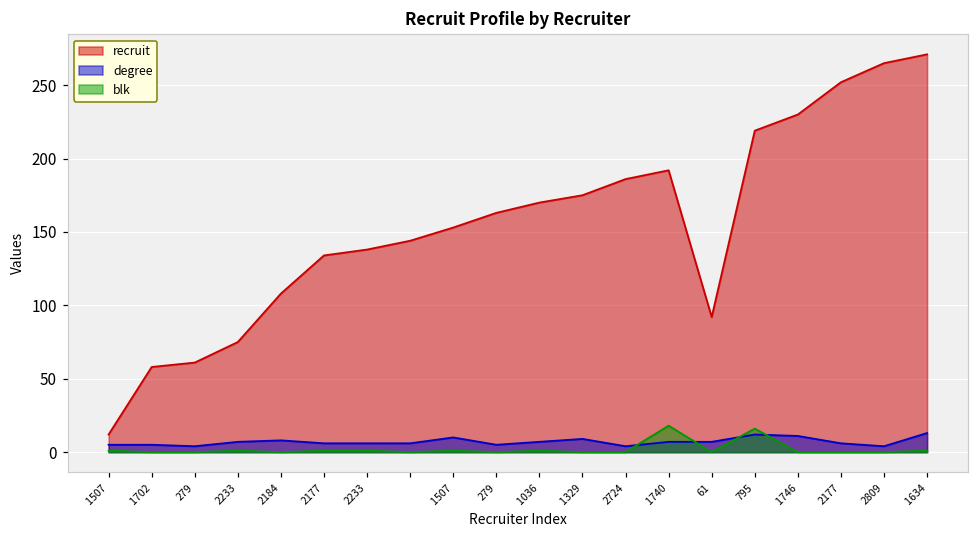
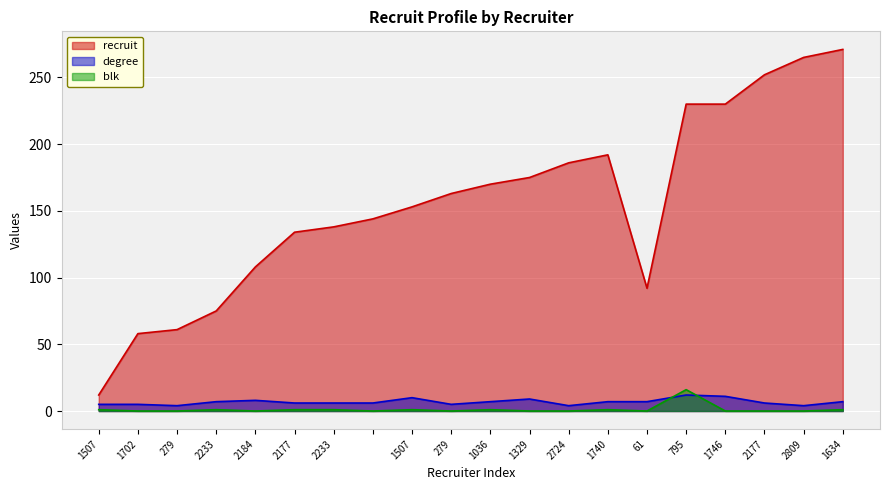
blk, 1740: 18 -> 1
recruit, 795: 219 -> 230
degree, 1634: 13 -> 7
